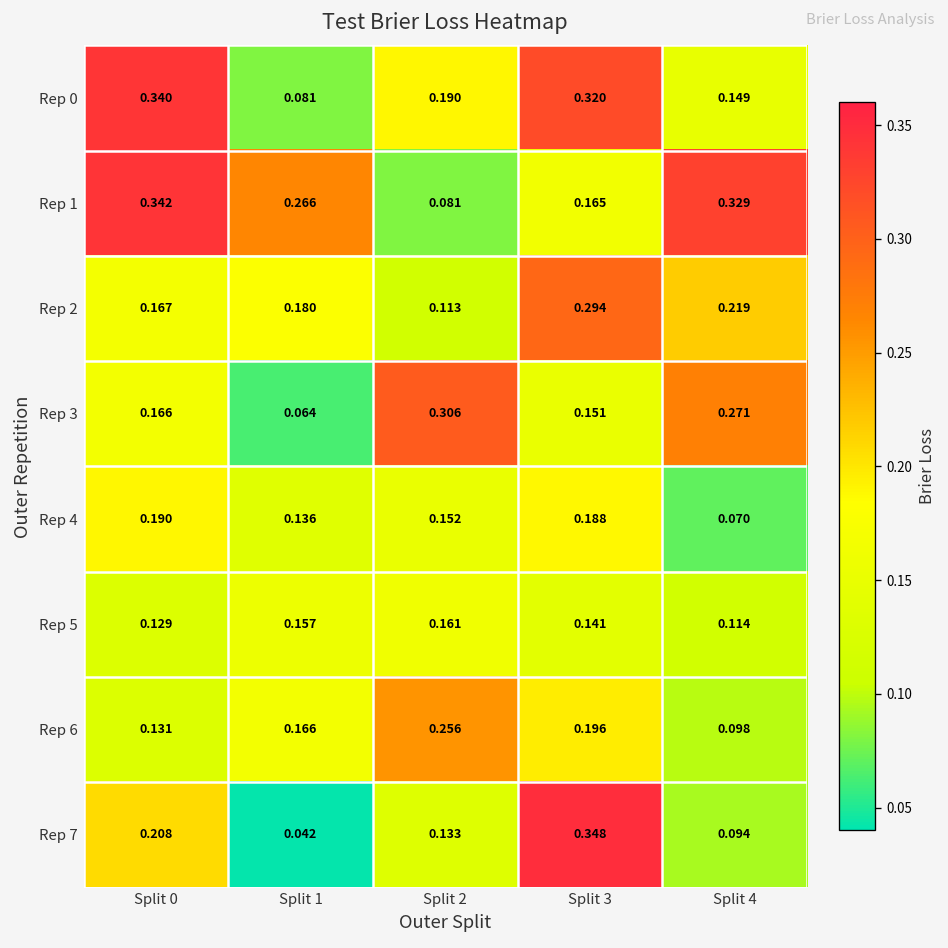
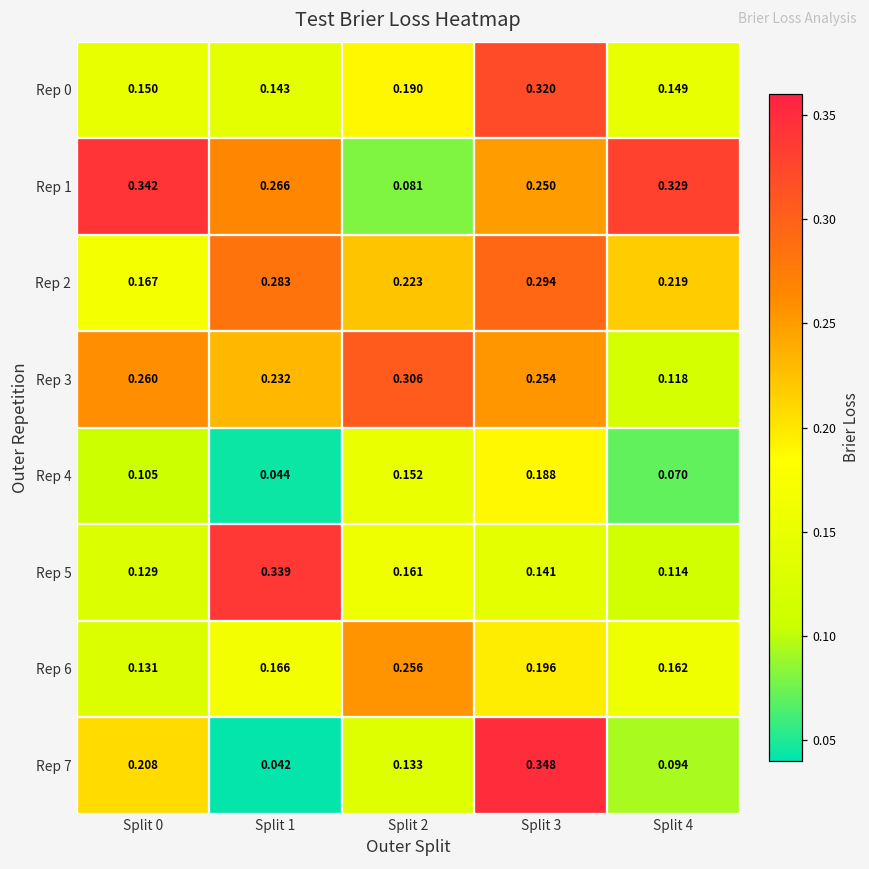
Rep 0, Split 0: 0.340 -> 0.150
Rep 0, Split 1: 0.081 -> 0.143
Rep 1, Split 3: 0.165 -> 0.250
Rep 2, Split 1: 0.180 -> 0.283
Rep 2, Split 2: 0.113 -> 0.223
Rep 3, Split 0: 0.166 -> 0.260
Rep 3, Split 1: 0.064 -> 0.232
Rep 3, Split 3: 0.151 -> 0.254
Rep 3, Split 4: 0.271 -> 0.118
Rep 4, Split 0: 0.190 -> 0.105
Rep 4, Split 1: 0.136 -> 0.044
Rep 5, Split 1: 0.157 -> 0.339
Rep 6, Split 4: 0.098 -> 0.162
